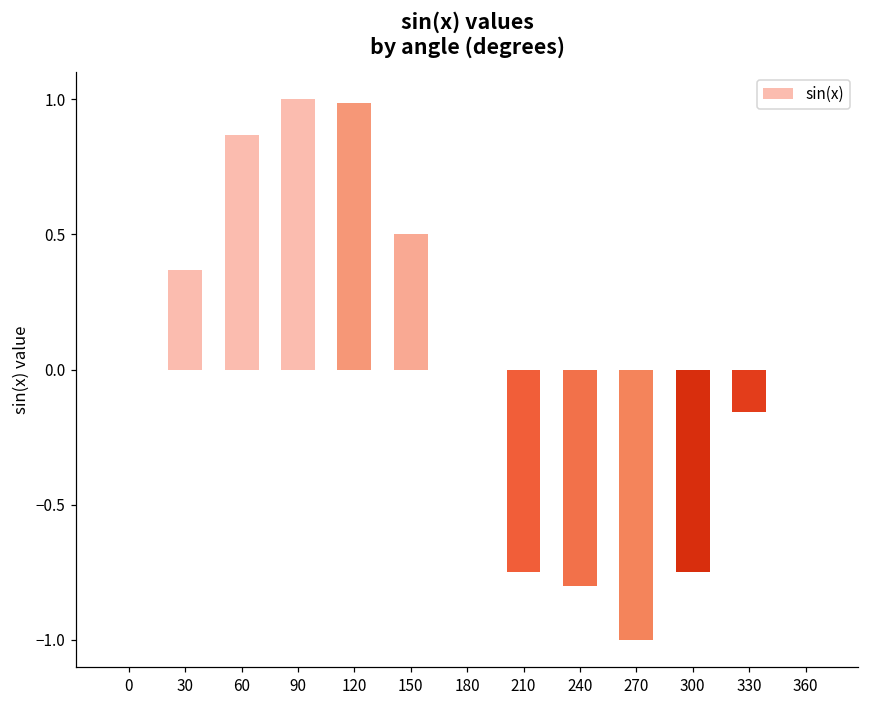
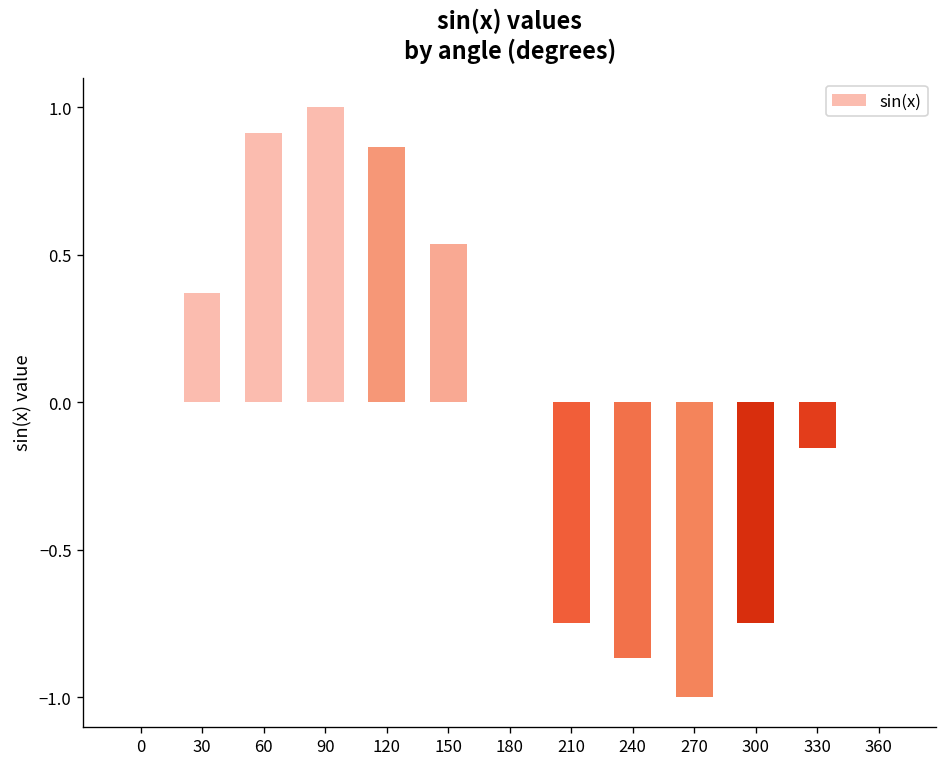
60: 0.87 -> 0.91
120: 0.99 -> 0.87
150: 0.50 -> 0.54
240: -0.80 -> -0.87
